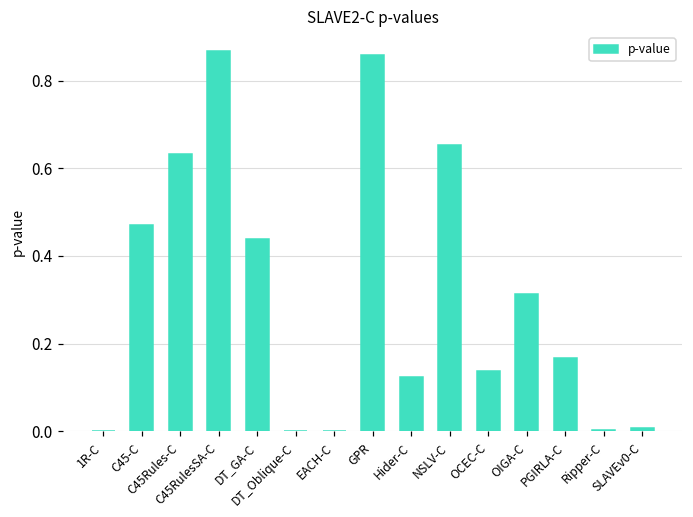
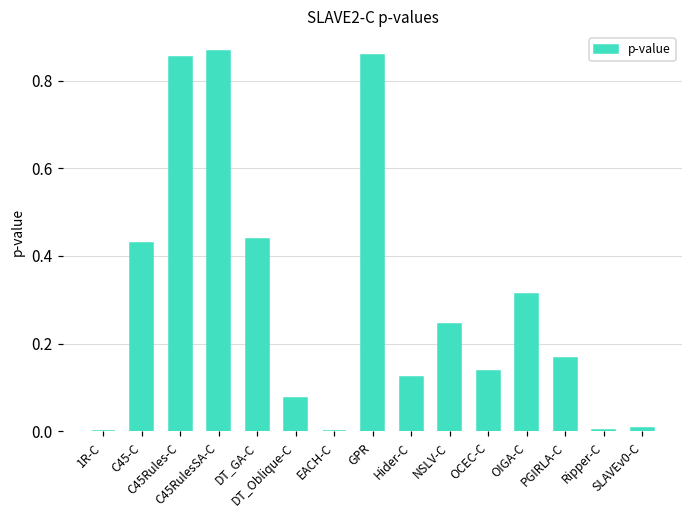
C45-C: 0.47 -> 0.43
C45Rules-C: 0.63 -> 0.85
DT_Oblique-C: 0.00 -> 0.07
NSLV-C: 0.65 -> 0.24
